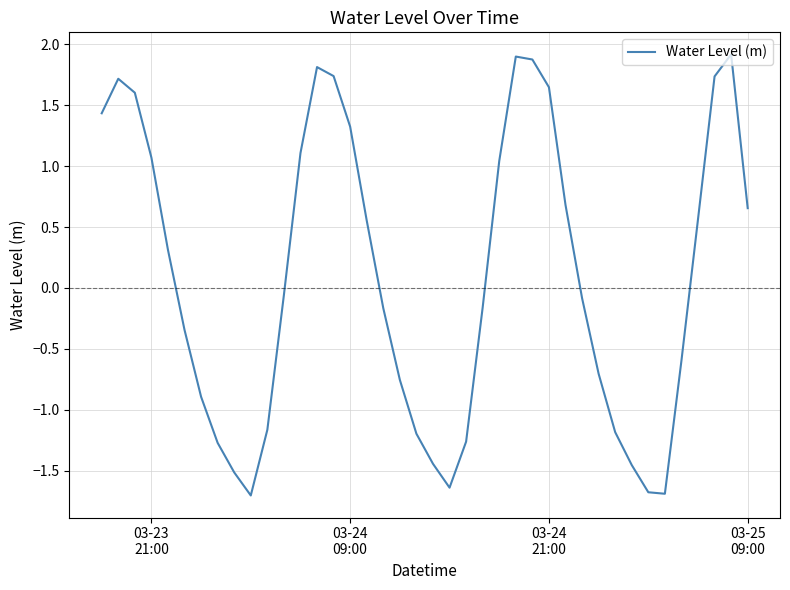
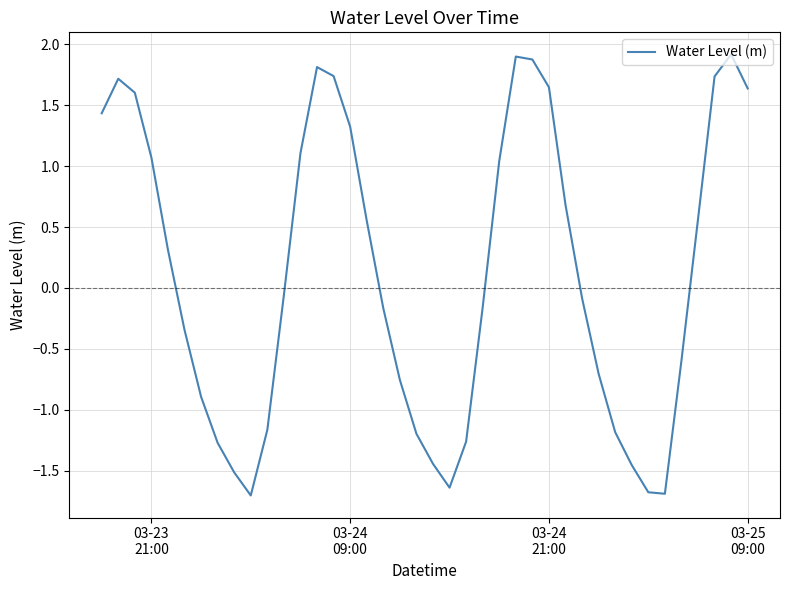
03-25 09:00: 0.66 -> 1.64
